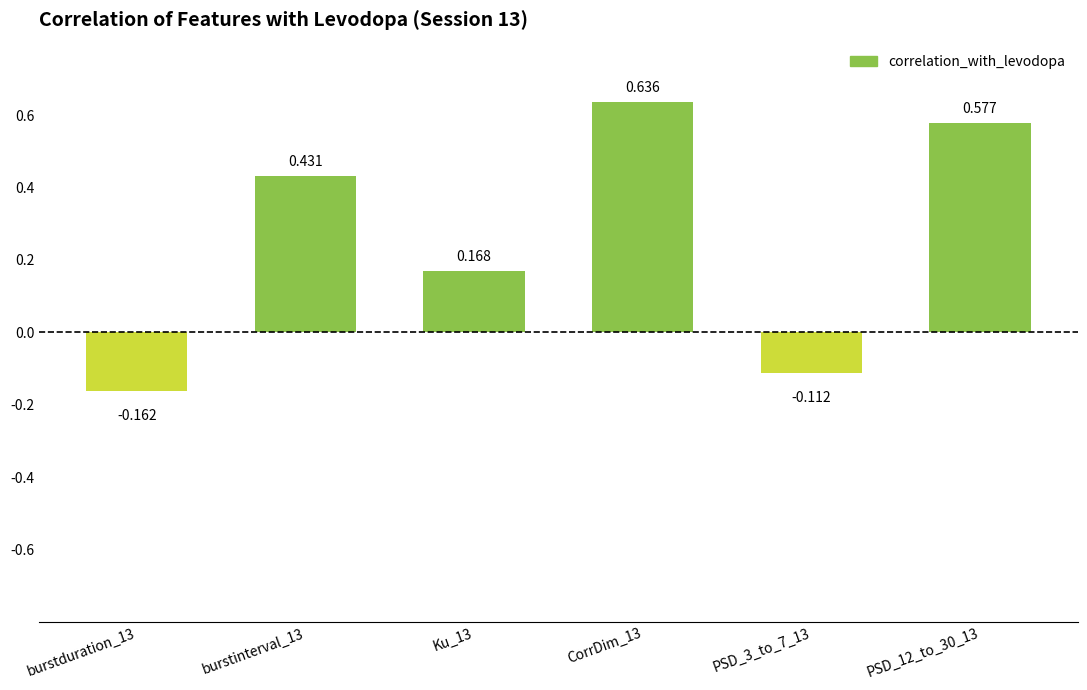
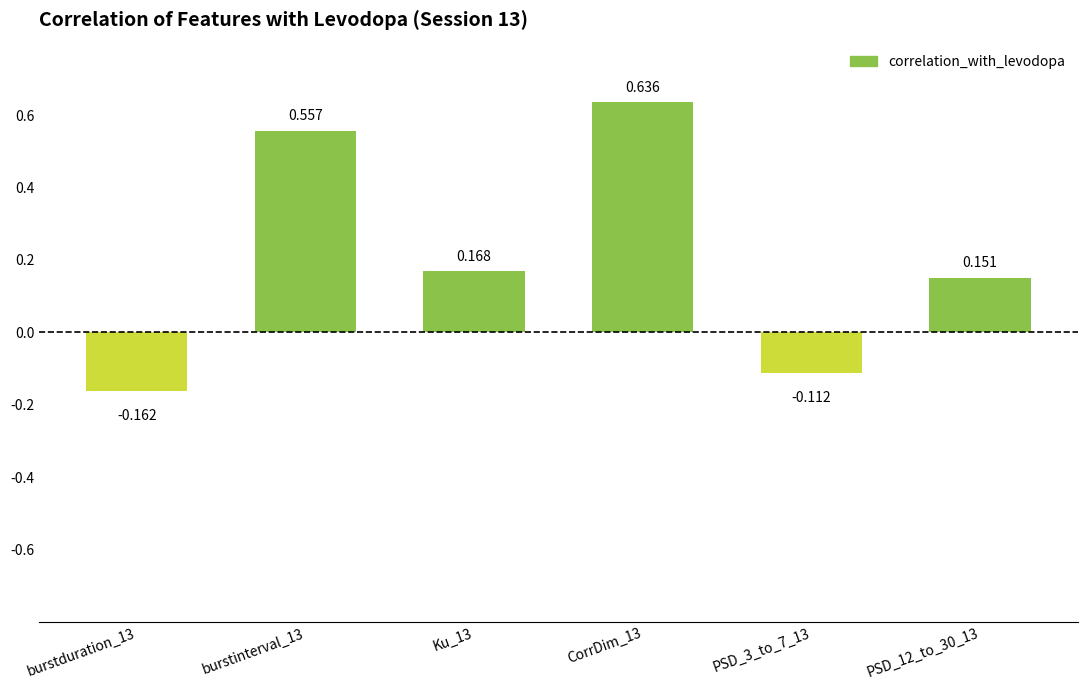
burstinterval_13: 0.431 -> 0.557
PSD_12_to_30_13: 0.577 -> 0.151
